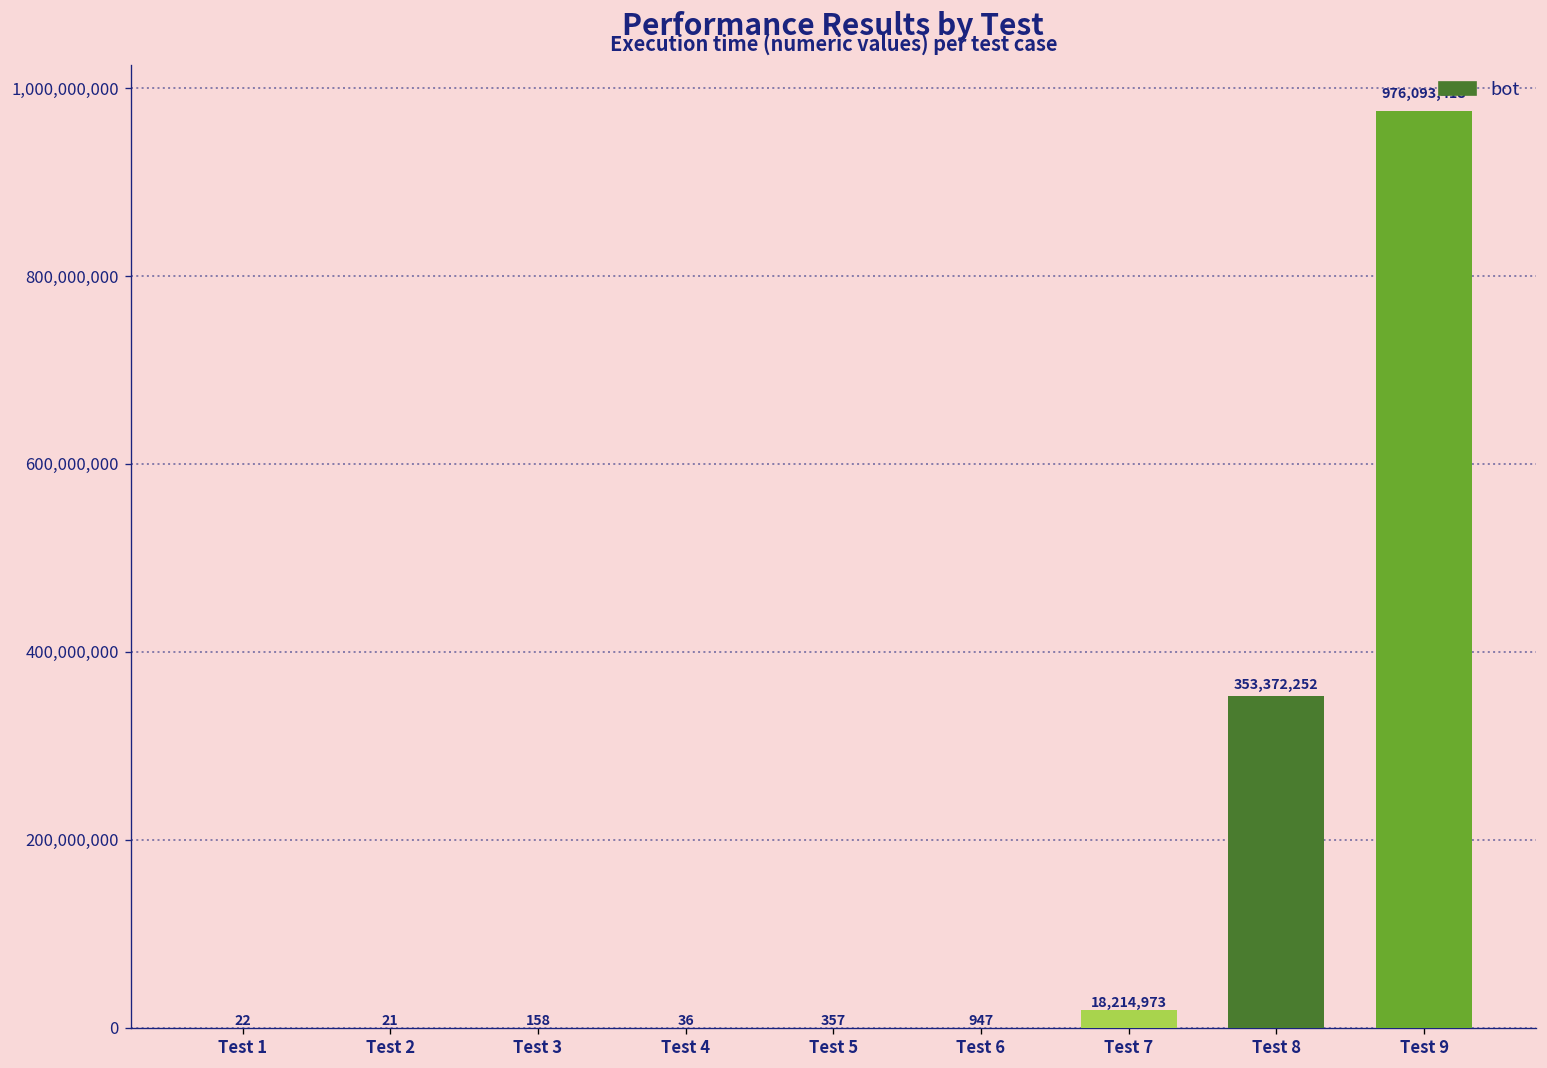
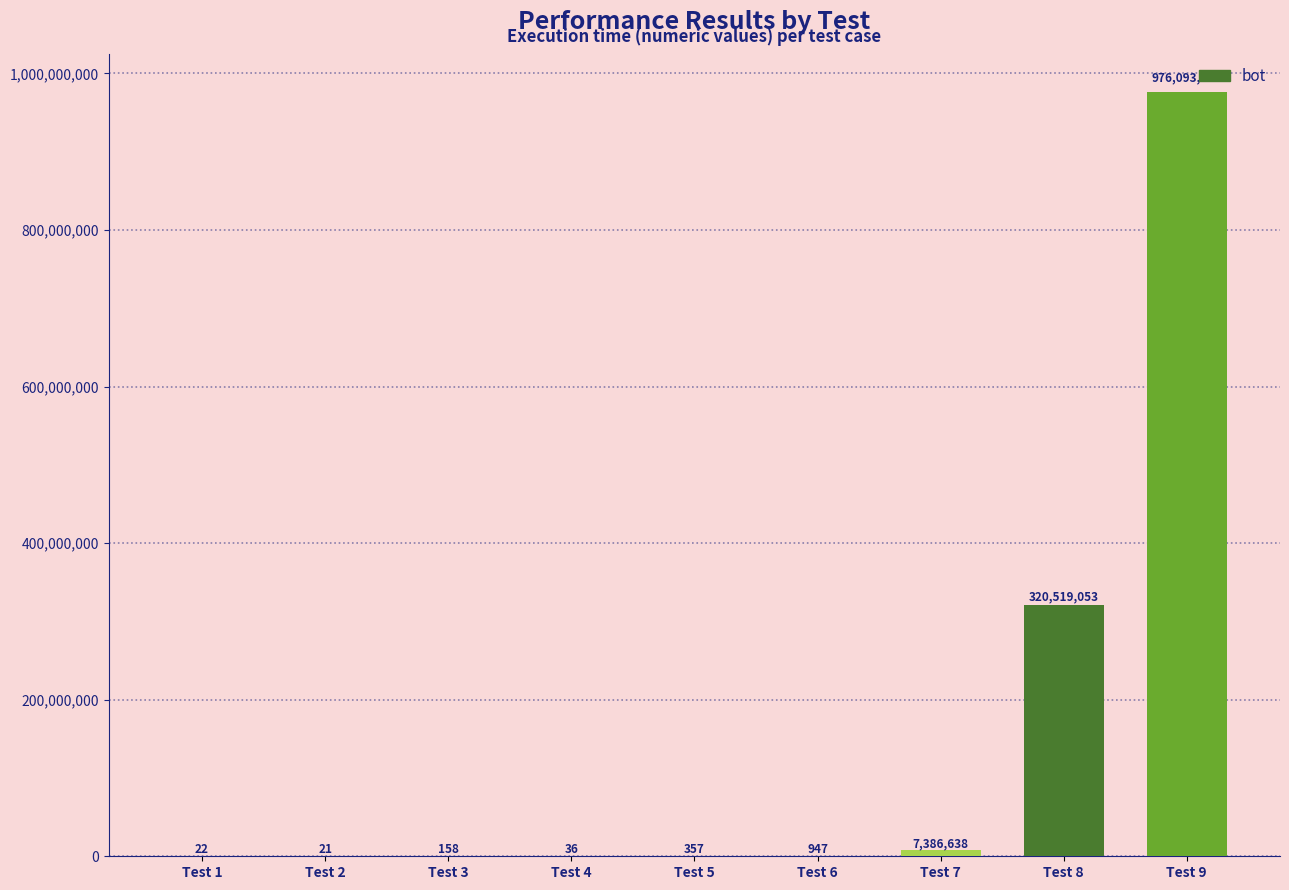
Test 7: 18,214,973 -> 7,386,638
Test 8: 353,372,252 -> 320,519,053
